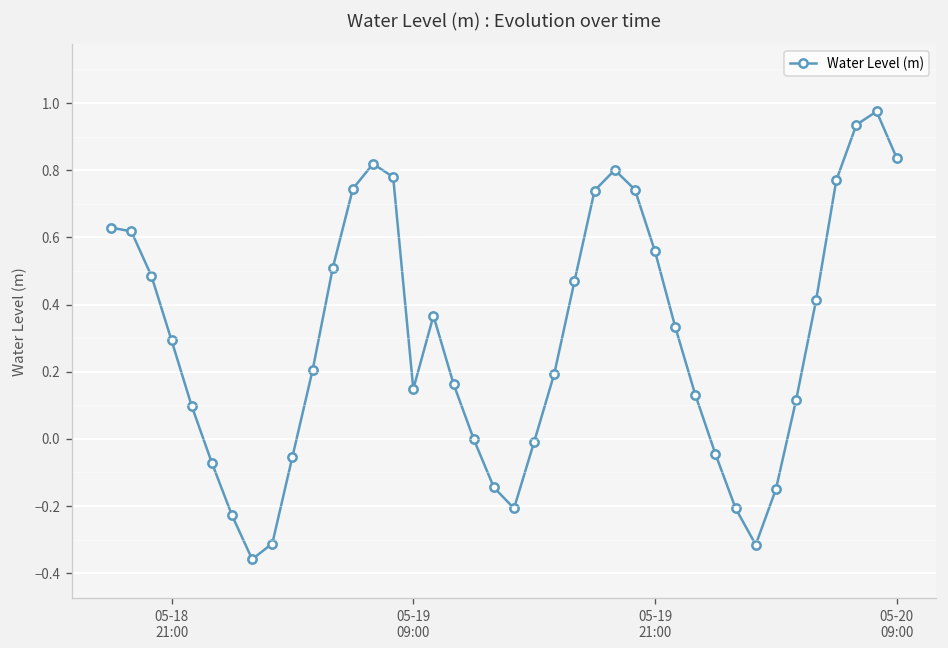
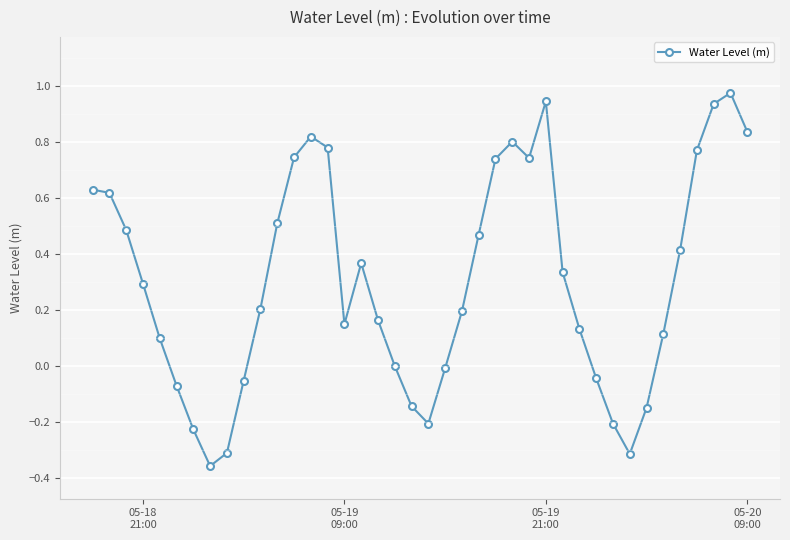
05-19 21:00: 0.56 -> 0.94
